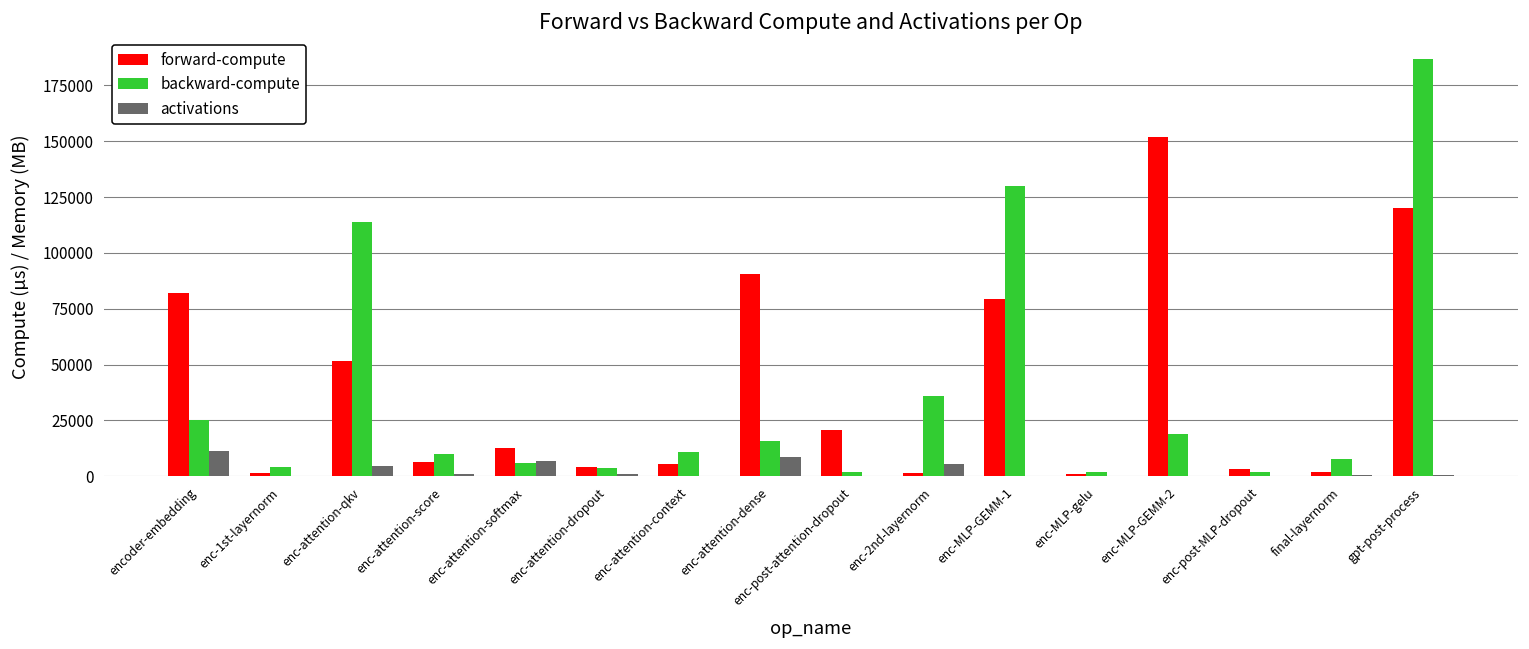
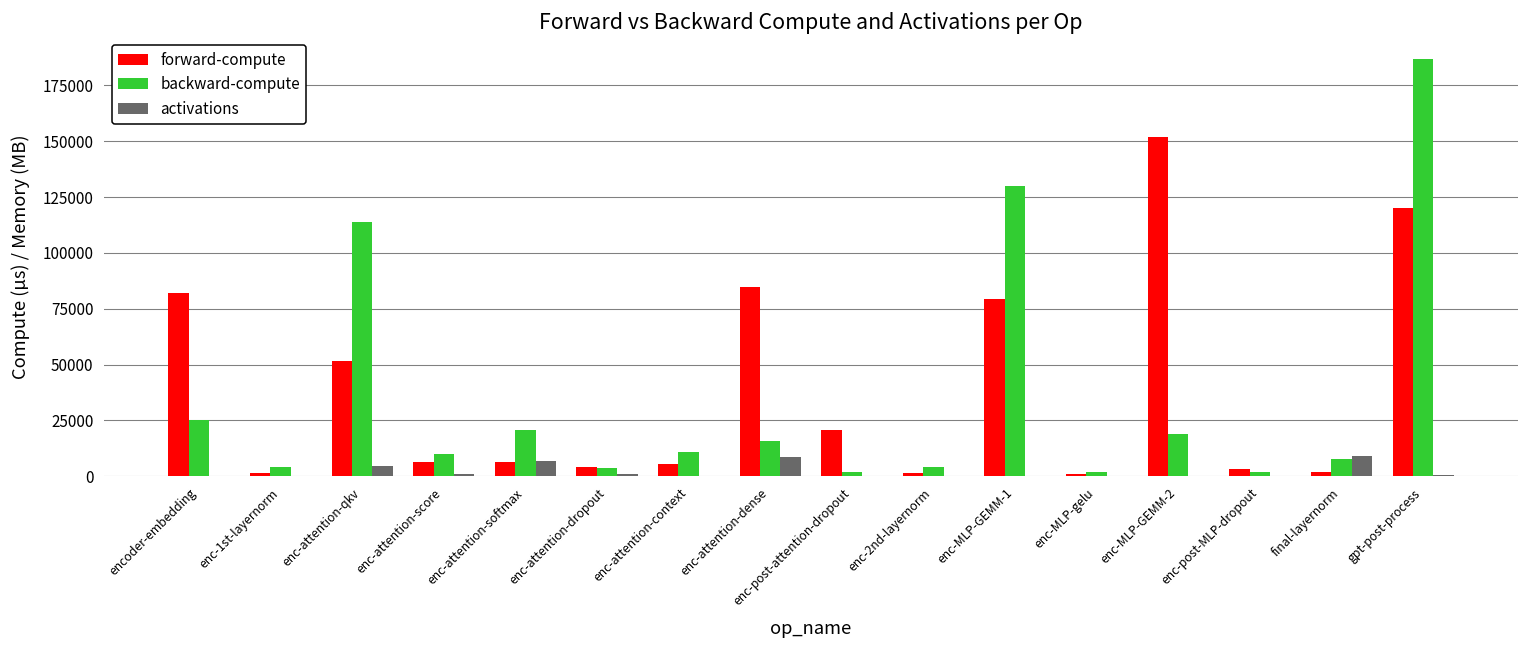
activations, encoder-embedding: 11000 -> 0
forward-compute, enc-attention-softmax: 12000 -> 7000
backward-compute, enc-attention-softmax: 6000 -> 21000
forward-compute, enc-attention-dense: 91000 -> 85000
backward-compute, enc-2nd-layernorm: 36000 -> 4000
activations, enc-2nd-layernorm: 5000 -> 0
activations, final-layernorm: 0 -> 9000
